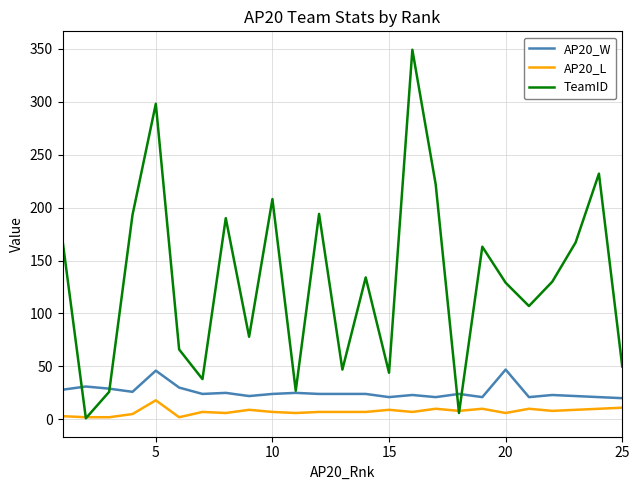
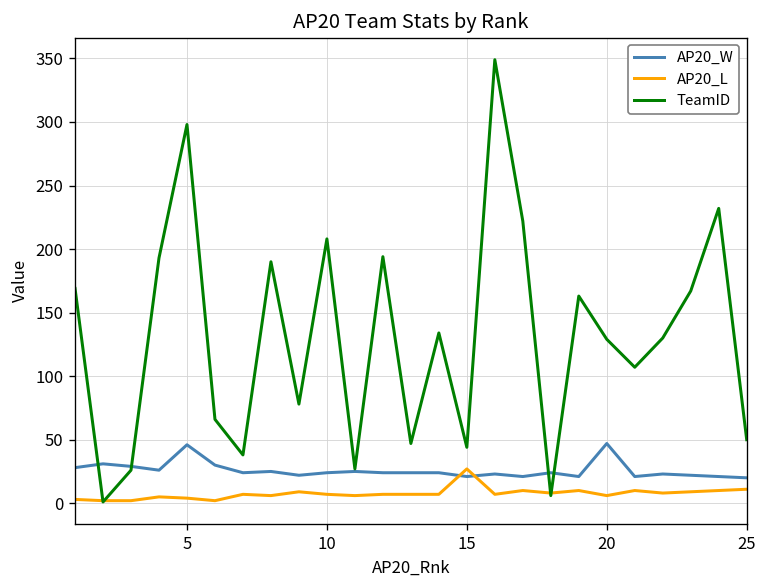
AP20_L, 5: 18 -> 4
AP20_L, 15: 9 -> 27
